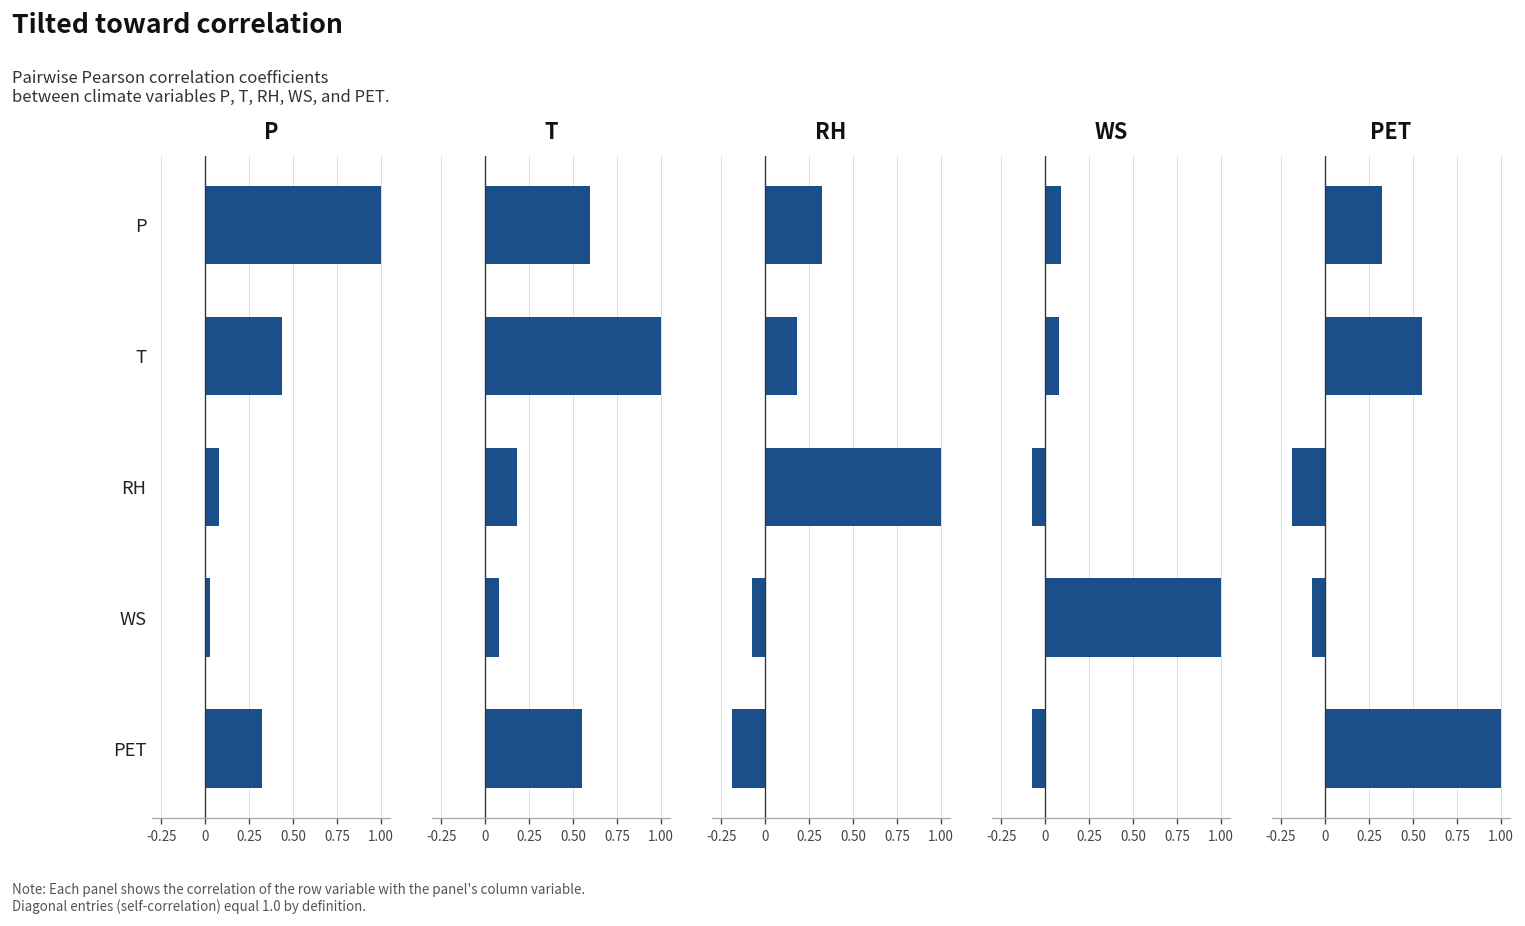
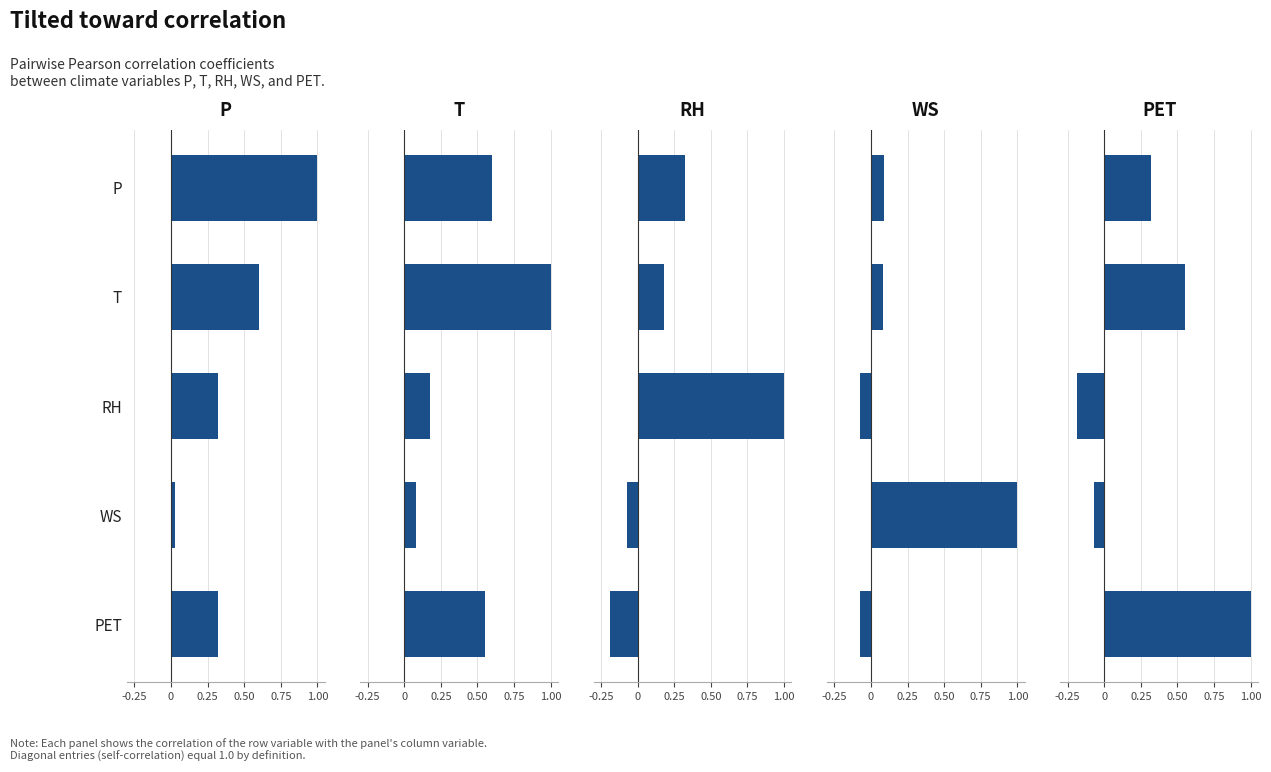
P, T: 0.44 -> 0.60
P, RH: 0.08 -> 0.32
